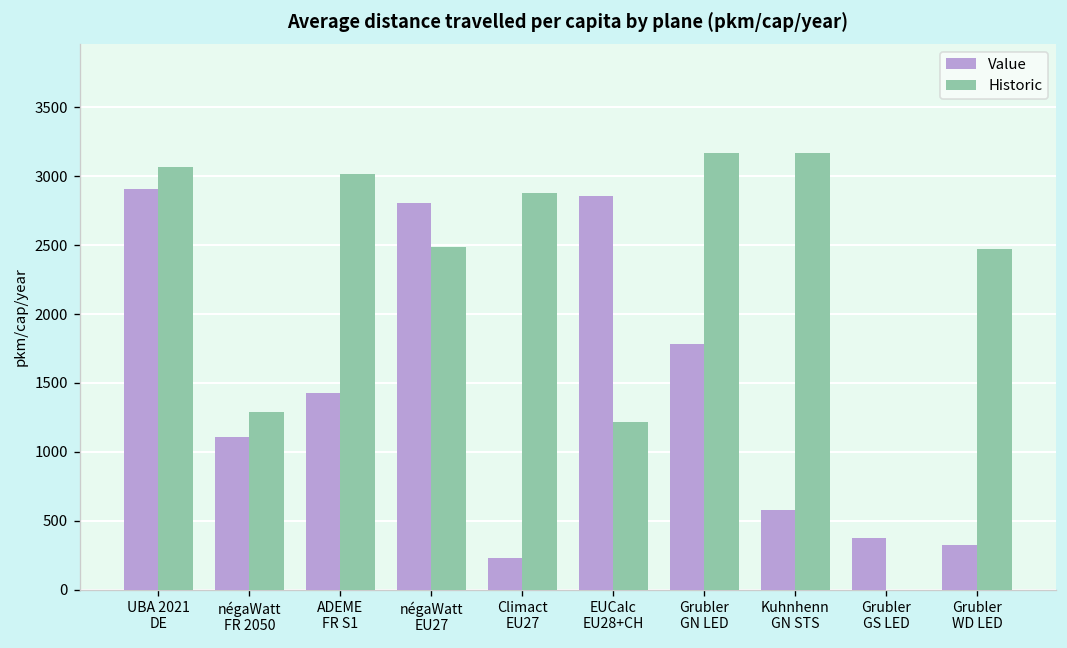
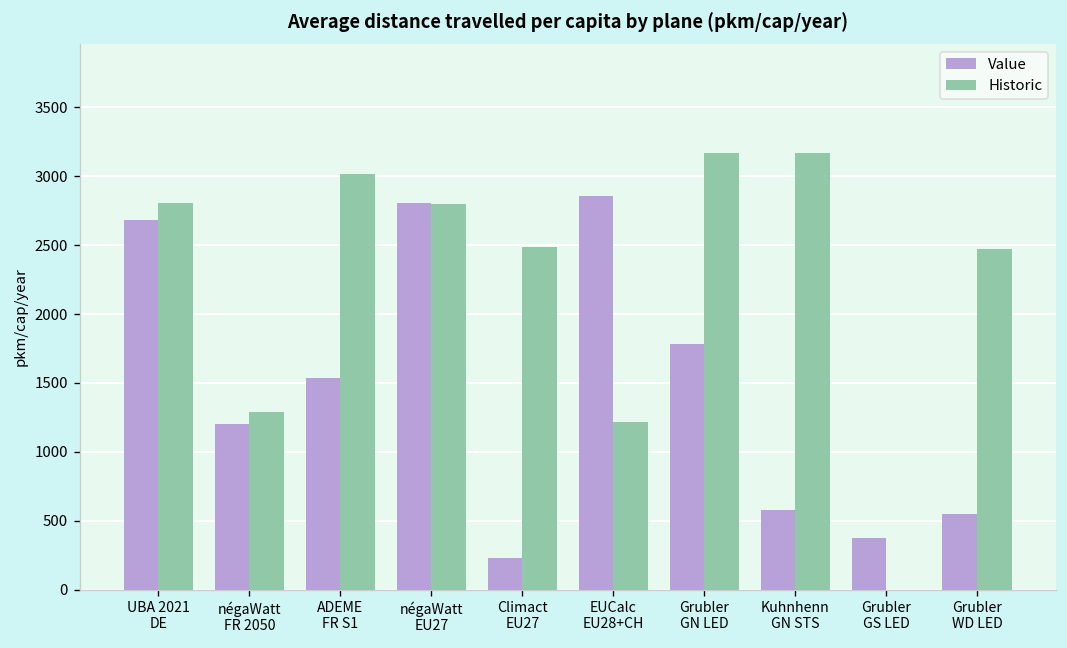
Value, UBA 2021 DE: 2910 -> 2680
Historic, UBA 2021 DE: 3070 -> 2810
Value, négaWatt FR 2050: 1110 -> 1200
Value, ADEME FR S1: 1420 -> 1540
Historic, négaWatt EU27: 2490 -> 2800
Historic, Climact EU27: 2880 -> 2490
Value, Grubler WD LED: 320 -> 550
